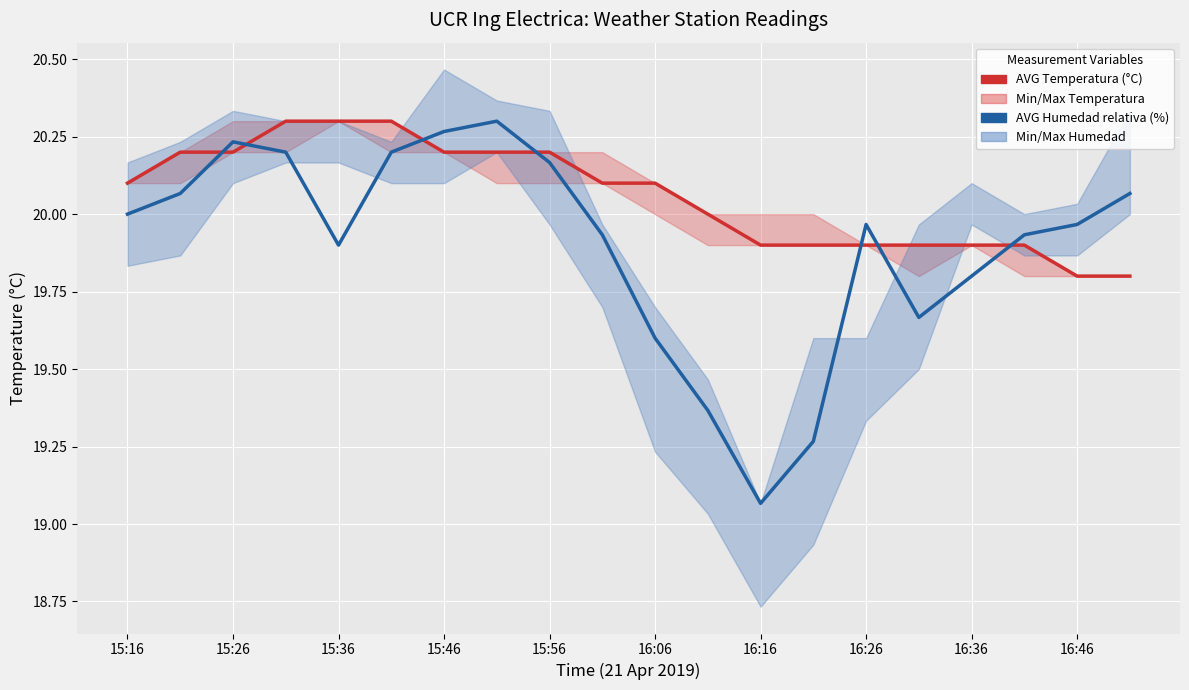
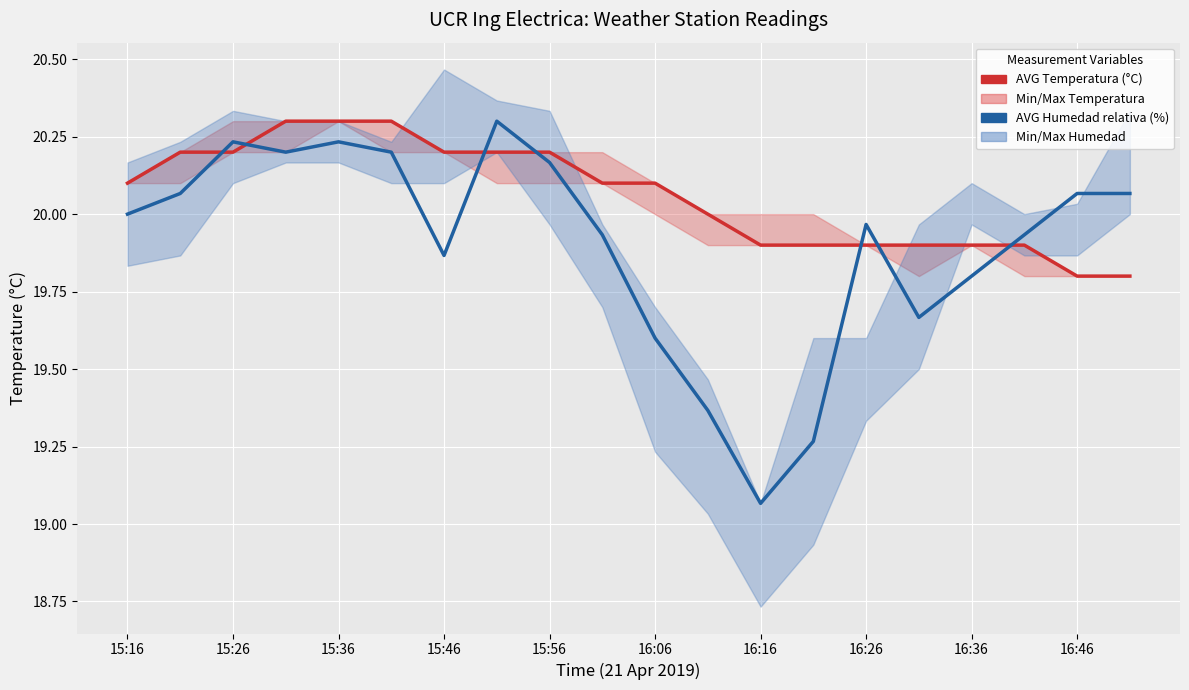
AVG Humedad relativa (%), 15:36: 19.90 -> 20.23
AVG Humedad relativa (%), 15:46: 20.27 -> 19.87
AVG Humedad relativa (%), 16:46: 19.97 -> 20.07
